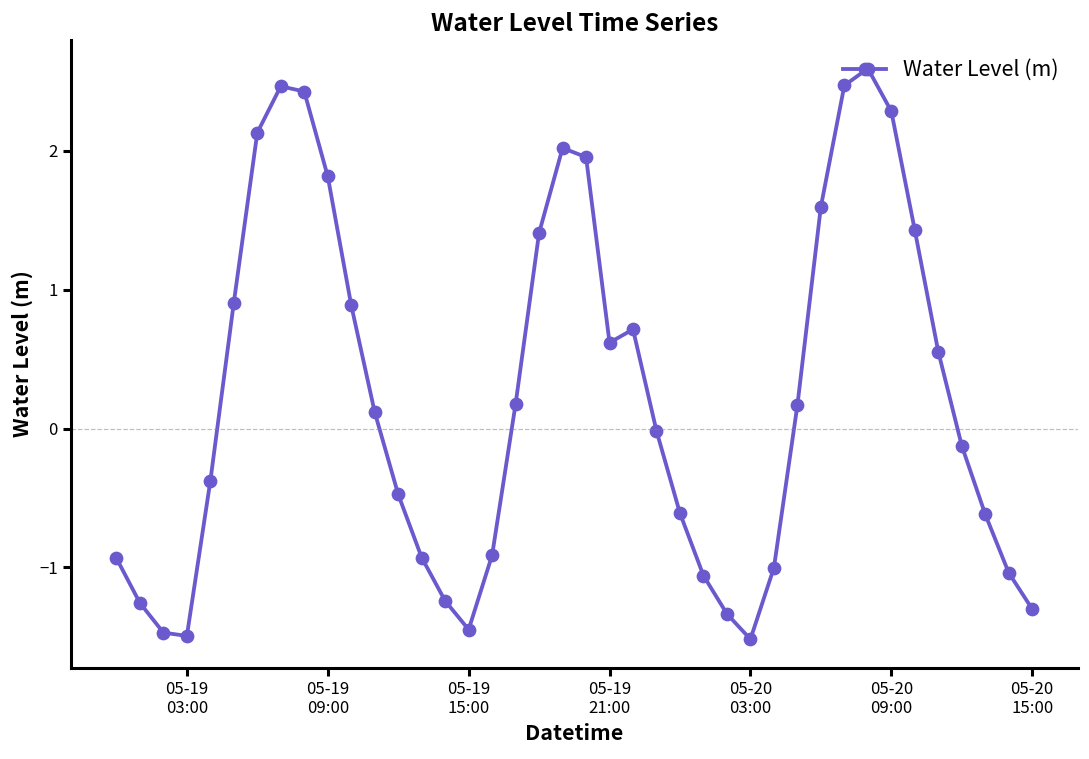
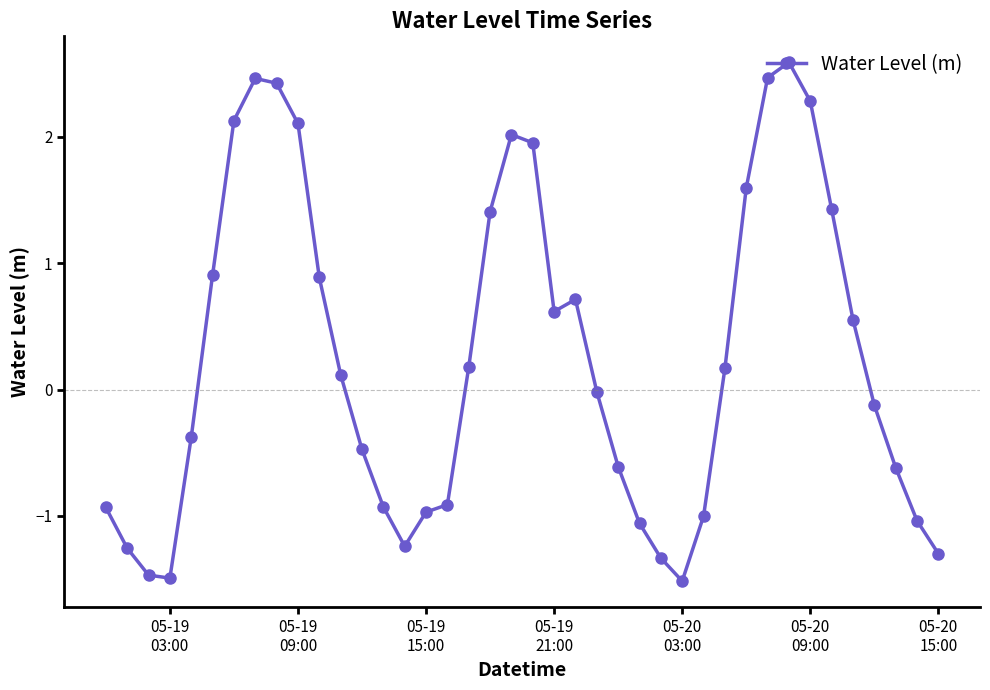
05-19 09:00: 1.81 -> 2.11
05-19 15:00: -1.45 -> -0.97
